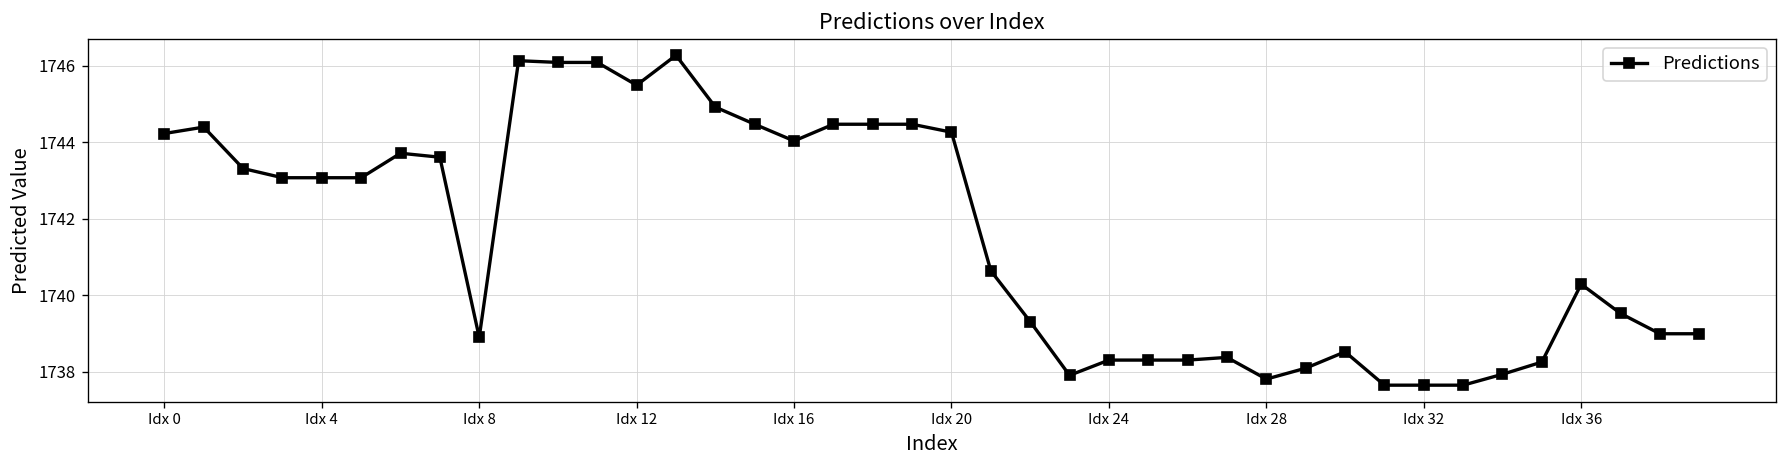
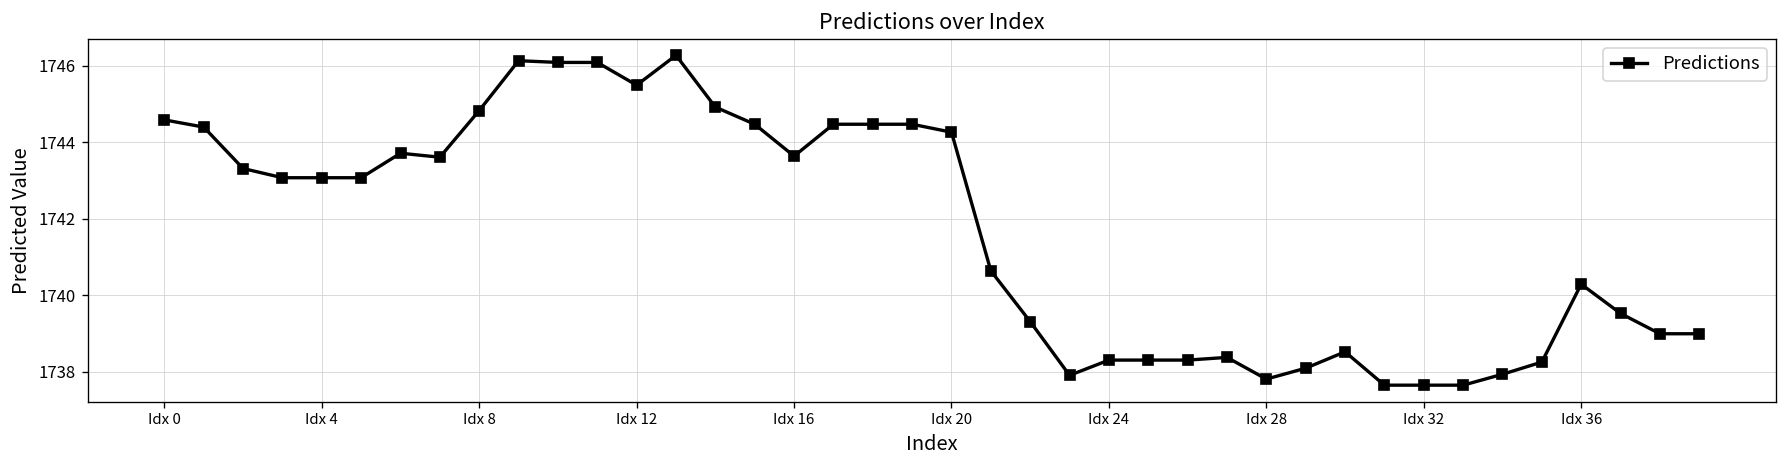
Idx 0: 1744.2 -> 1744.6
Idx 8: 1738.9 -> 1744.8
Idx 16: 1744.0 -> 1743.6
